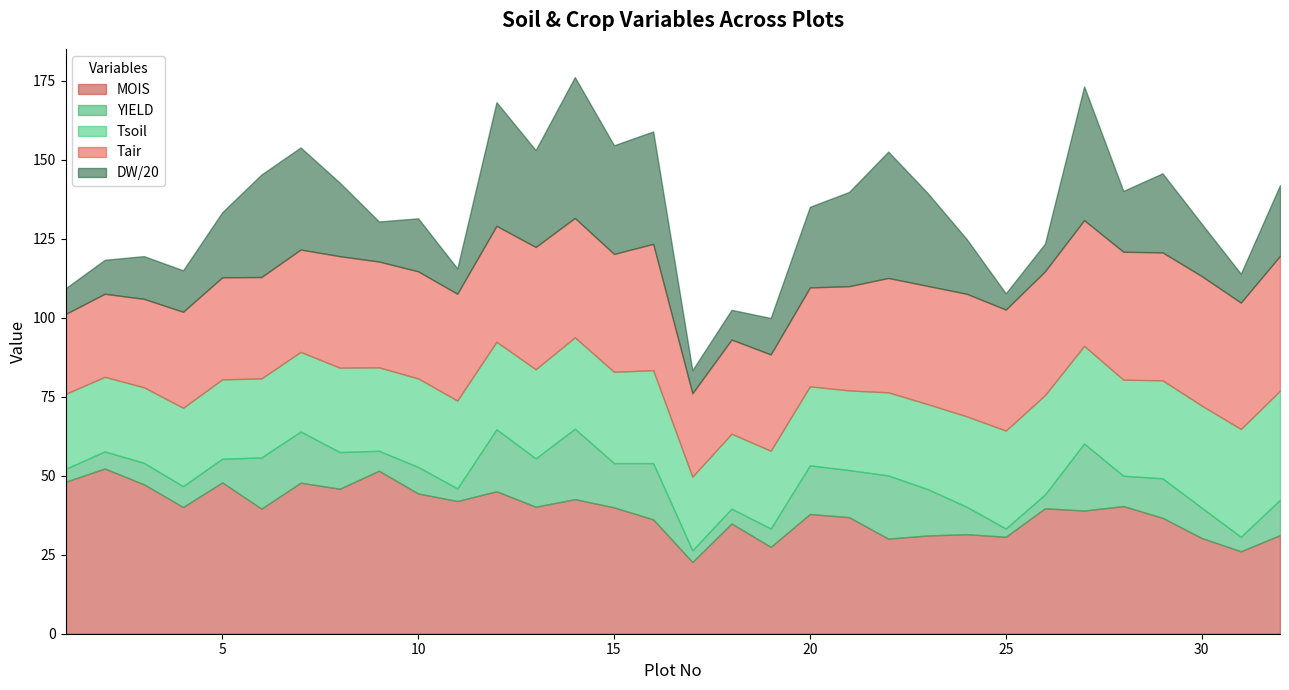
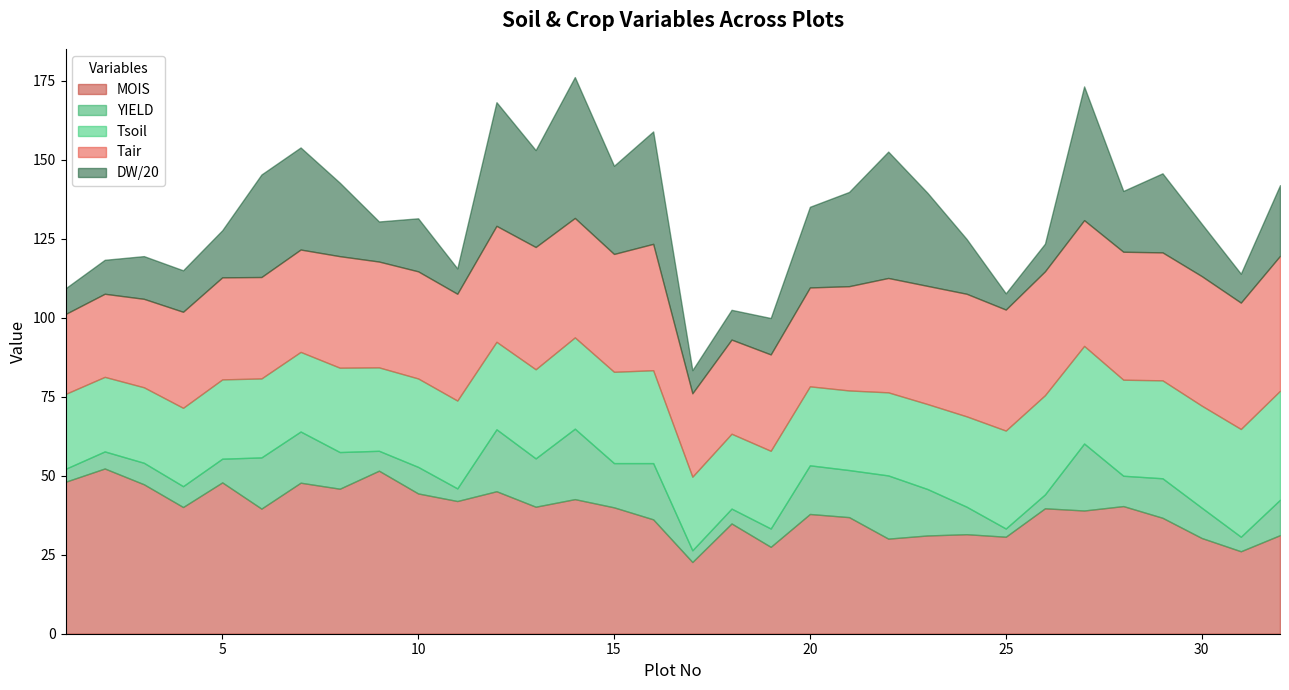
DW/20, 5: 21 -> 15
DW/20, 15: 34 -> 28
